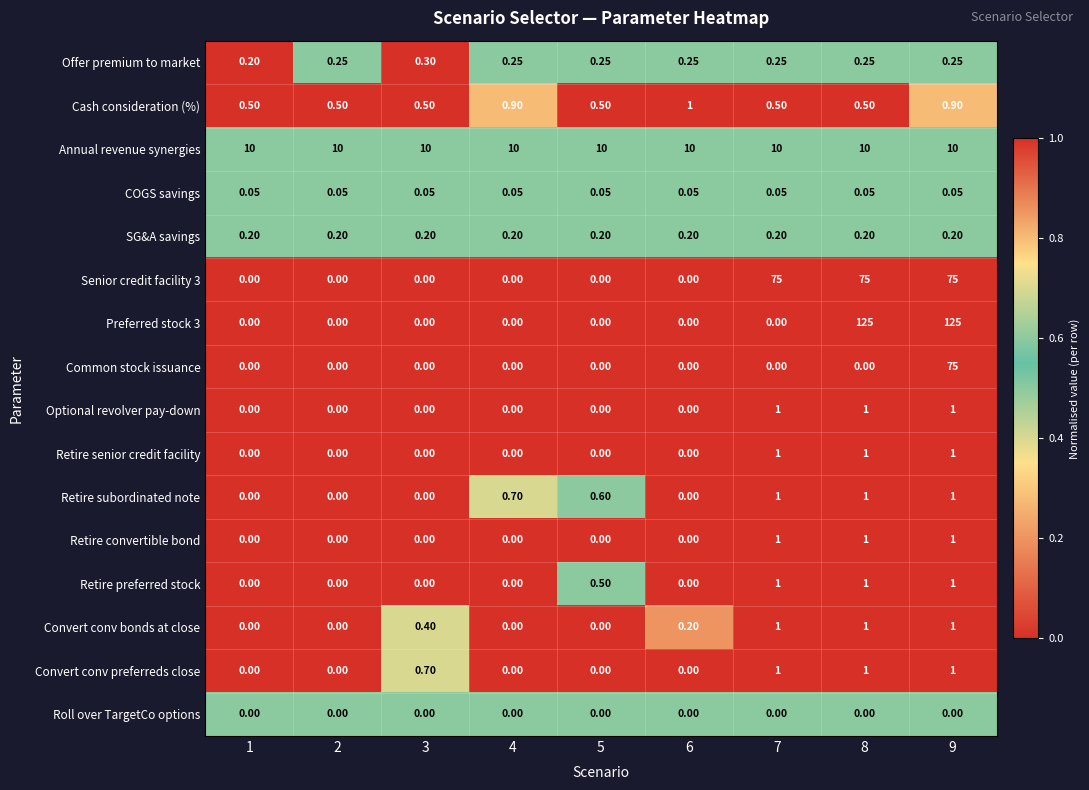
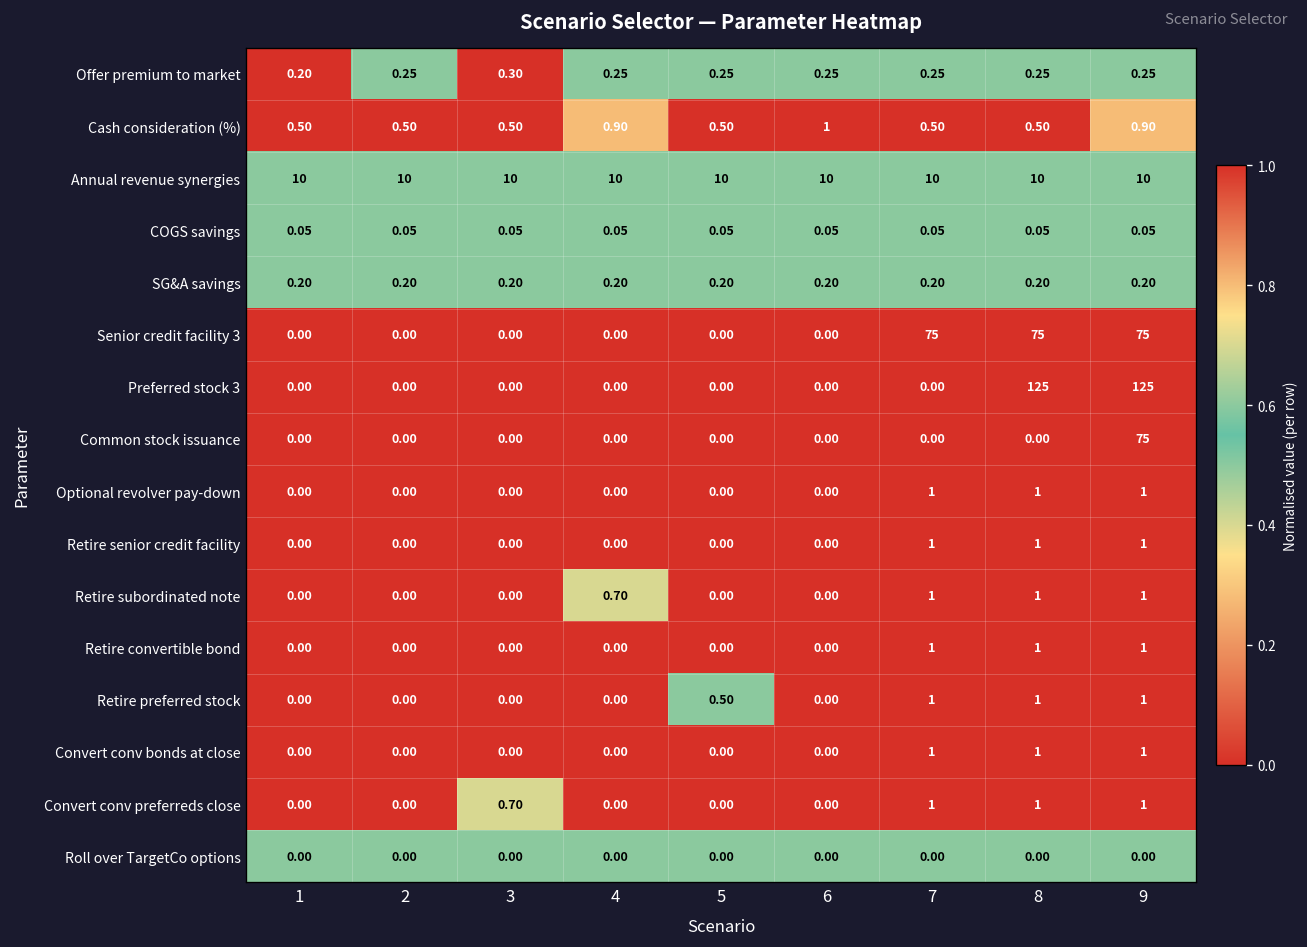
Retire subordinated note, 5: 0.60 -> 0.00
Convert conv bonds at close, 3: 0.40 -> 0.00
Convert conv bonds at close, 6: 0.20 -> 0.00
